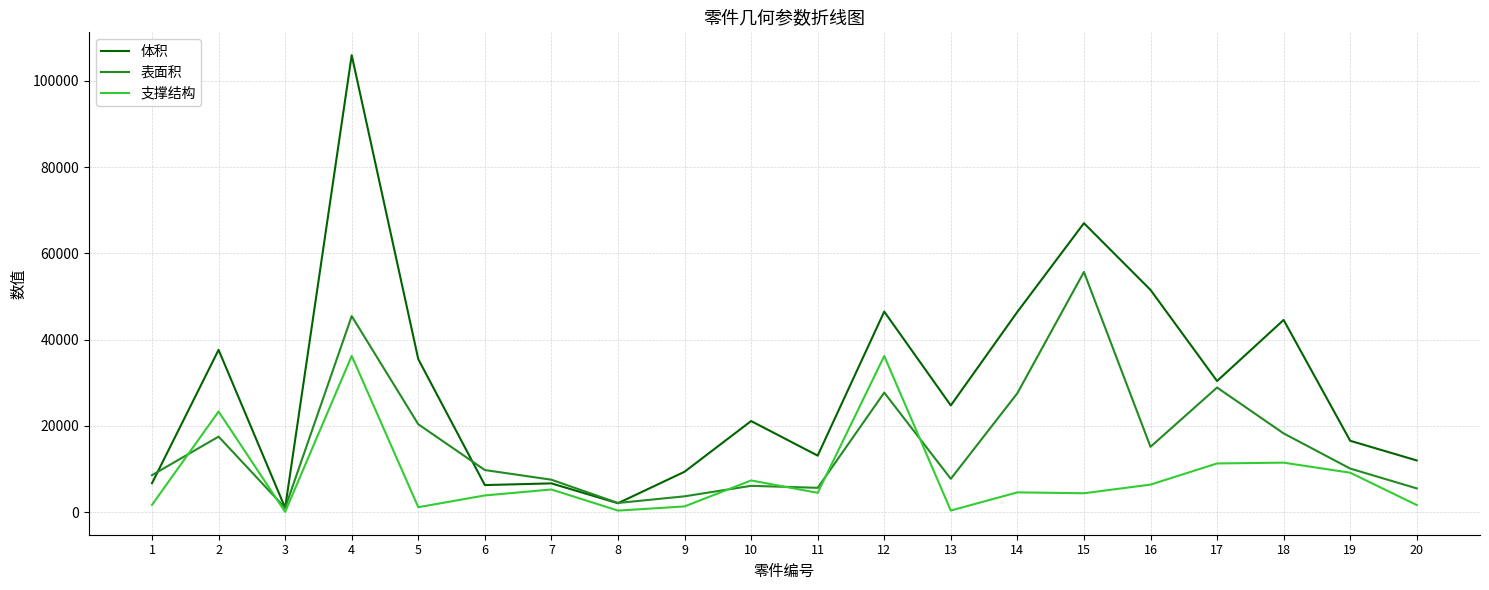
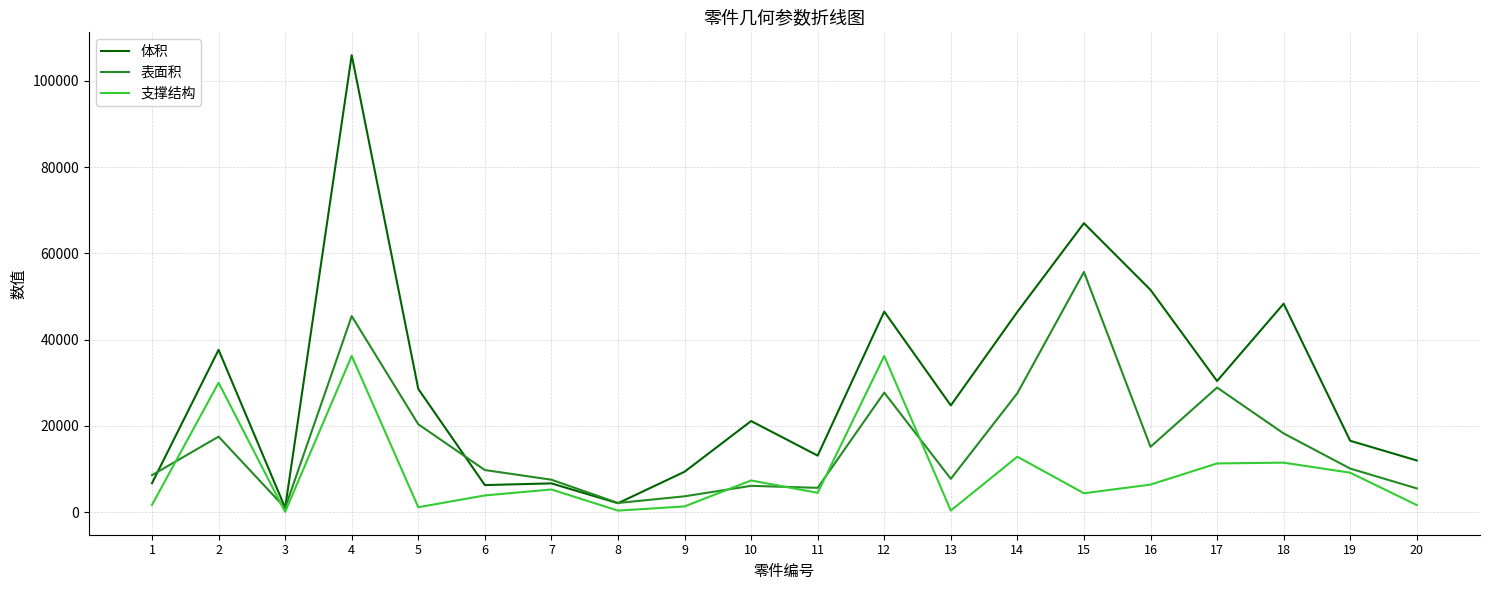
支撑结构, 2: 23000 -> 30000
体积, 5: 35000 -> 29000
支撑结构, 14: 5000 -> 13000
体积, 18: 45000 -> 48000
